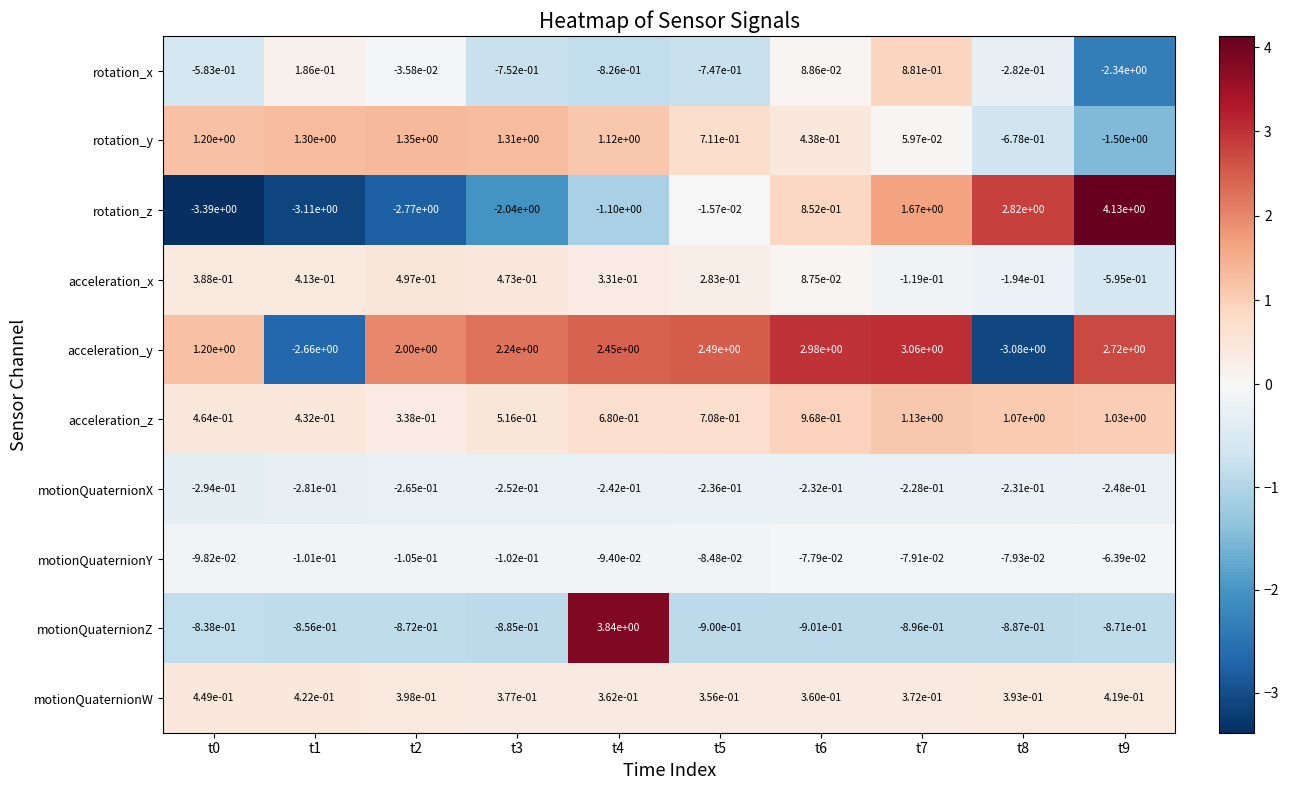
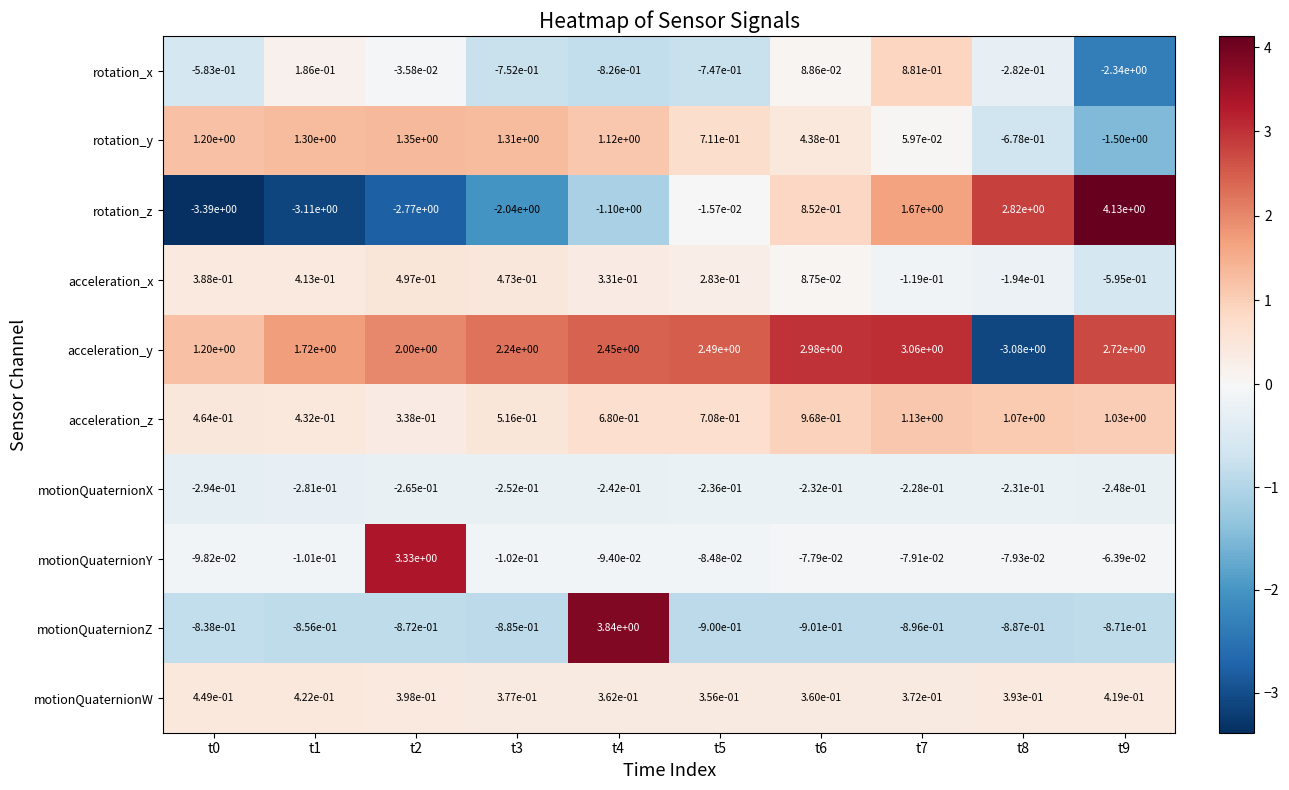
acceleration_y, t1: -2.66e+00 -> 1.72e+00
motionQuaternionY, t2: -1.05e-01 -> 3.33e+00
